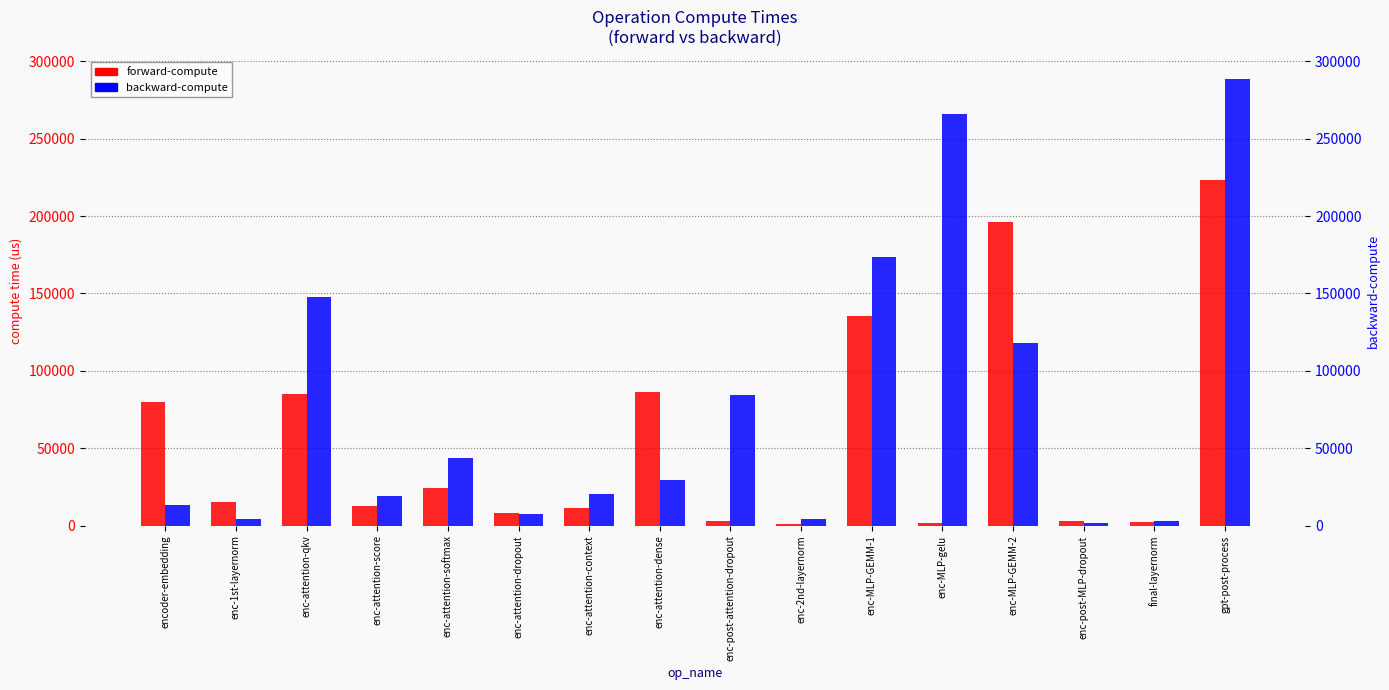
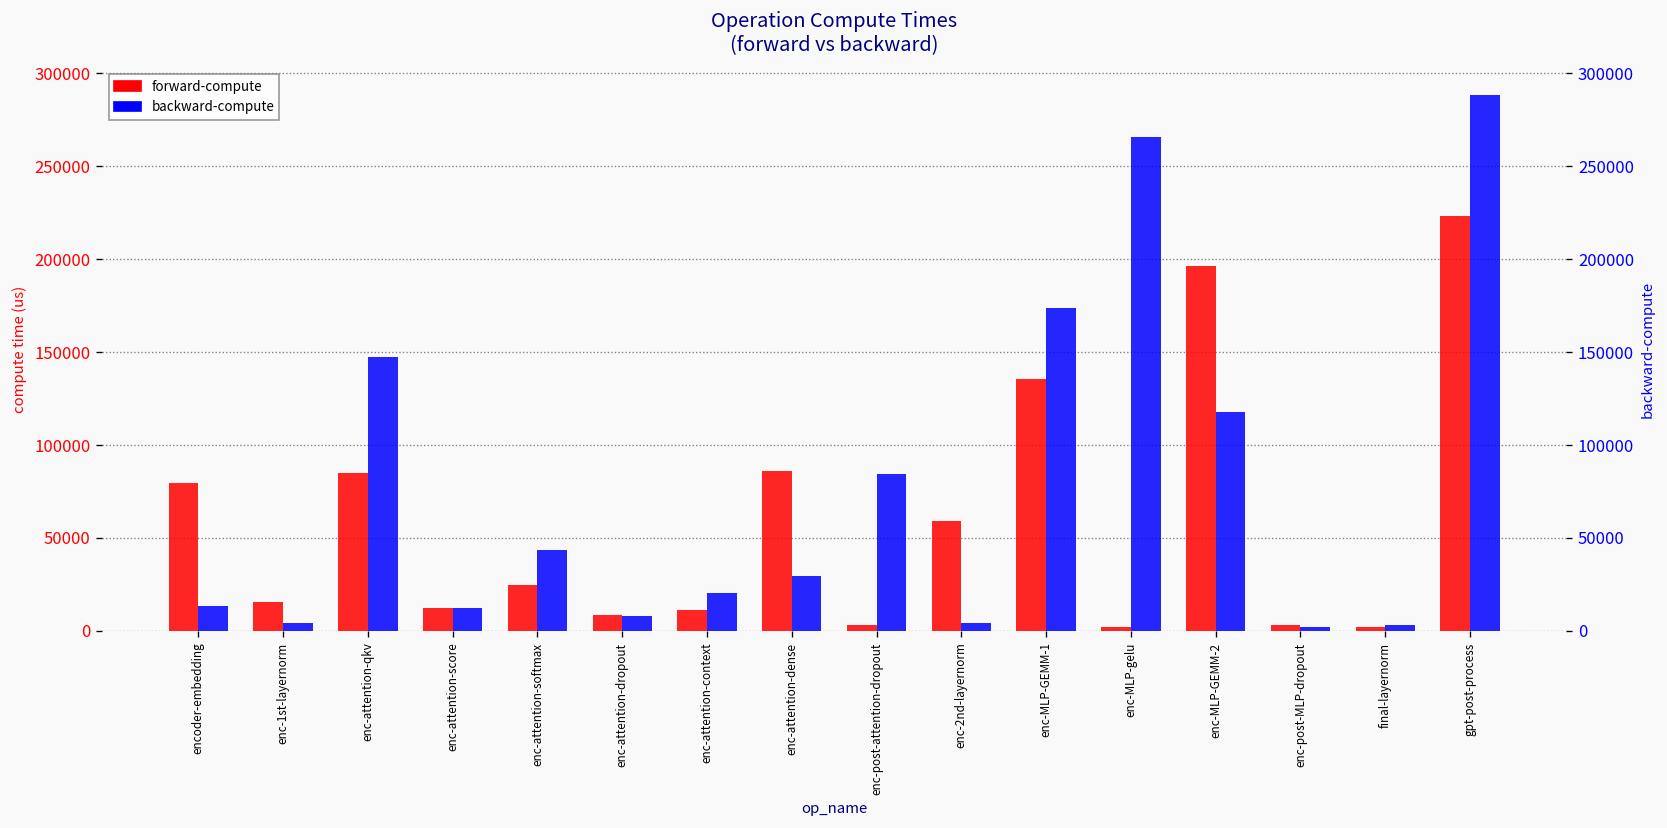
backward-compute, enc-attention-score: 19000 -> 12000
forward-compute, enc-2nd-layernorm: 1000 -> 59000
